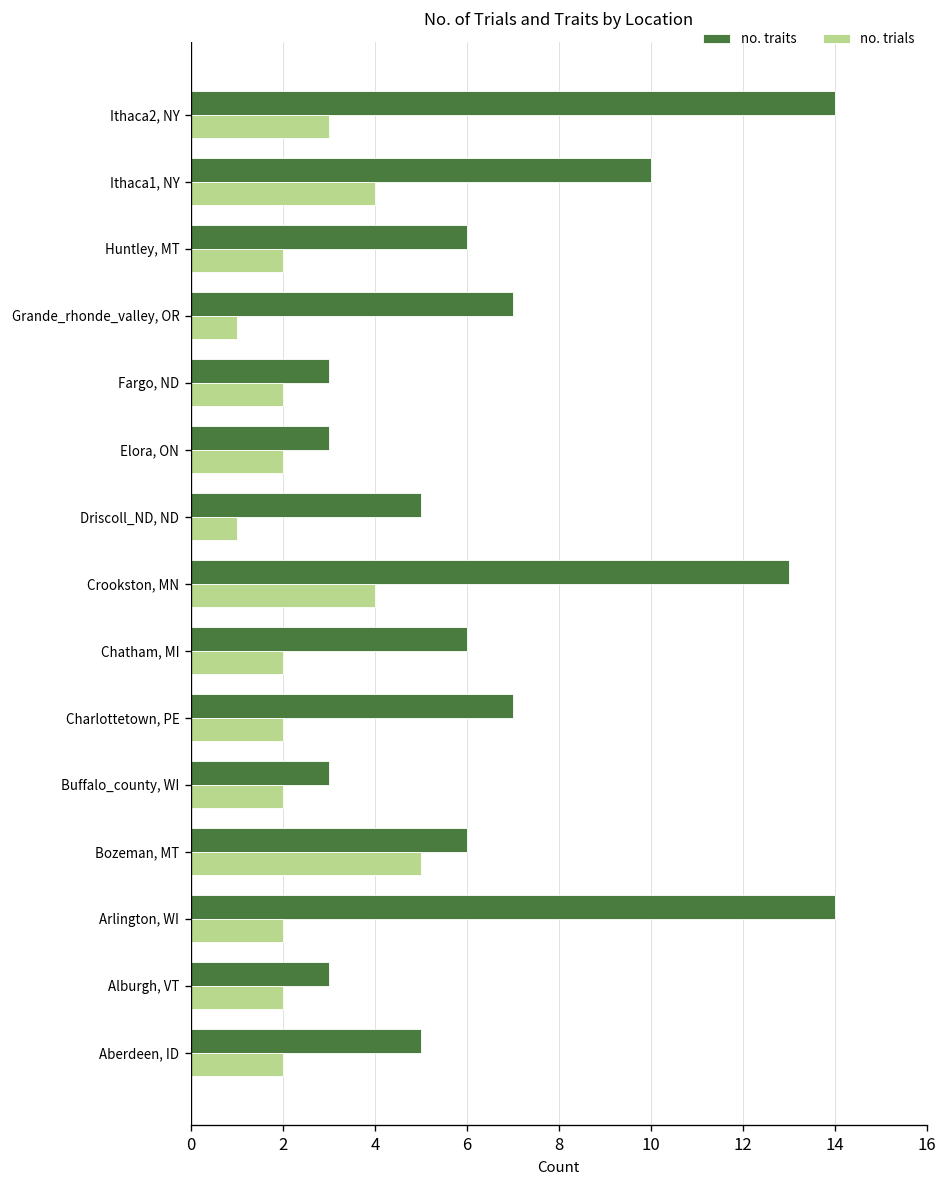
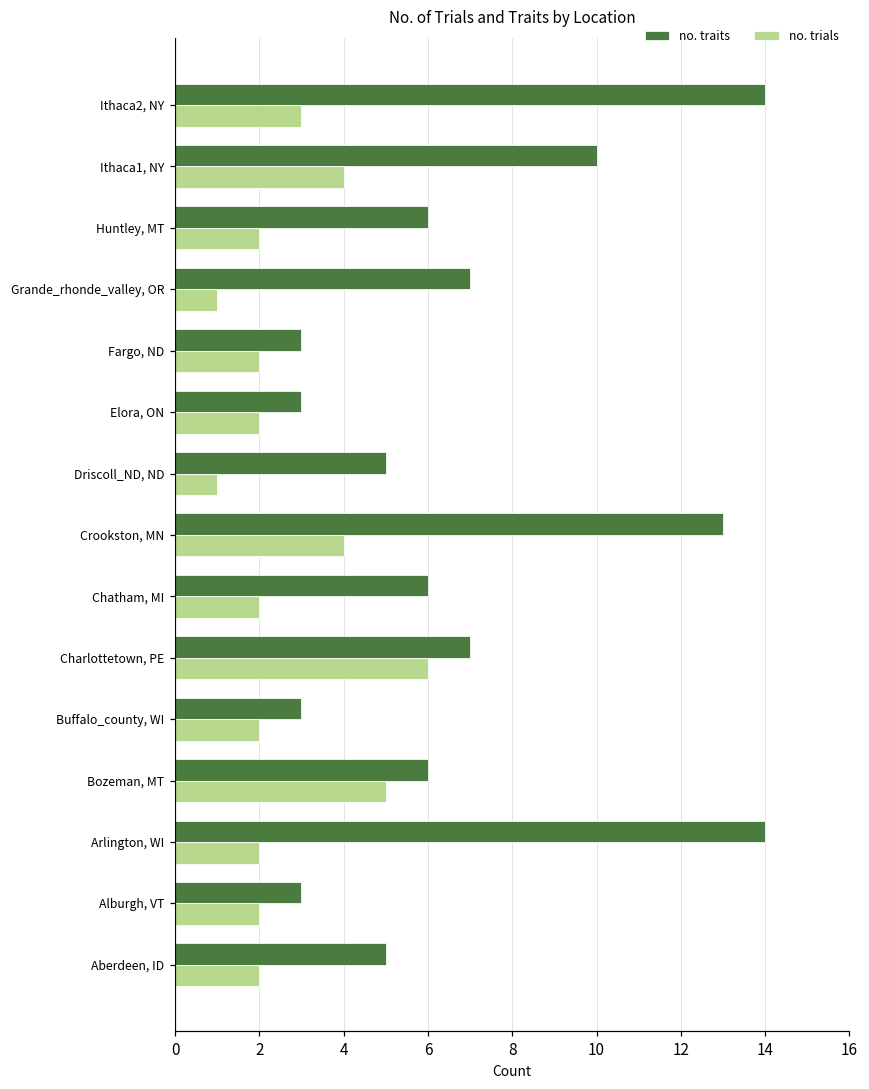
no. trials, Charlottetown, PE: 2 -> 6
